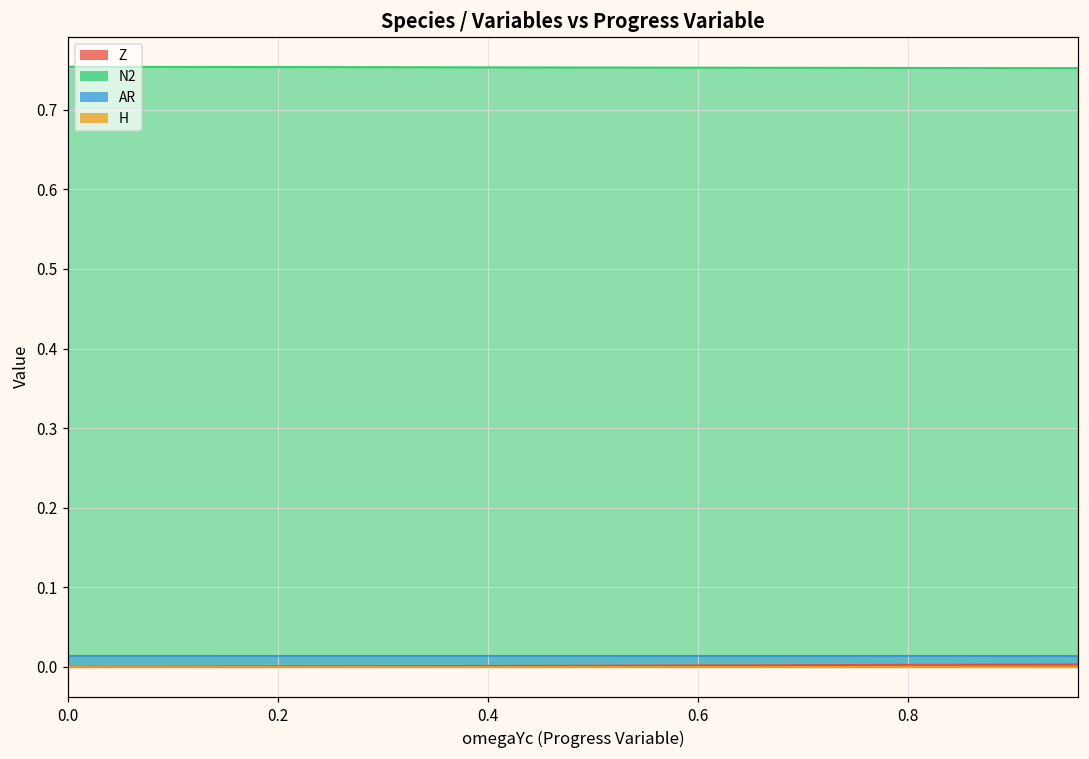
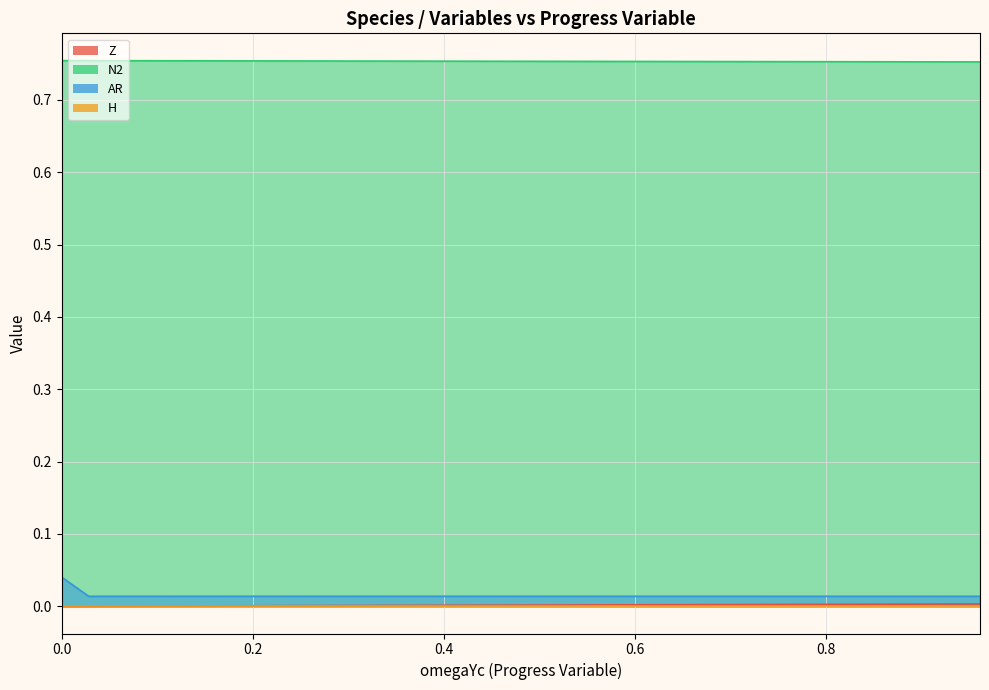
AR, 0.0: 0.01 -> 0.04
